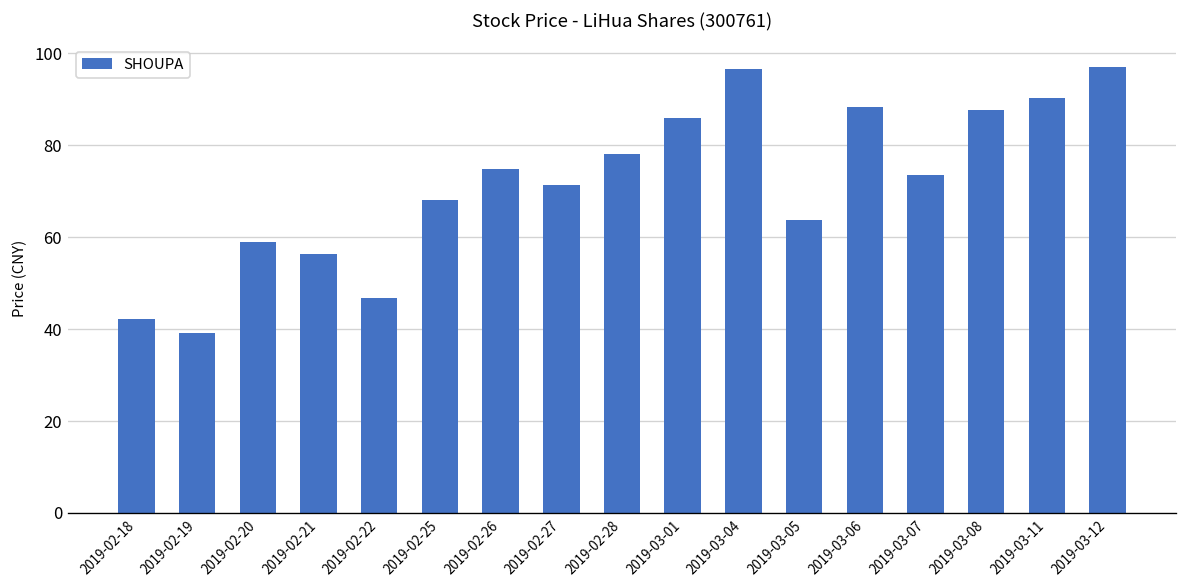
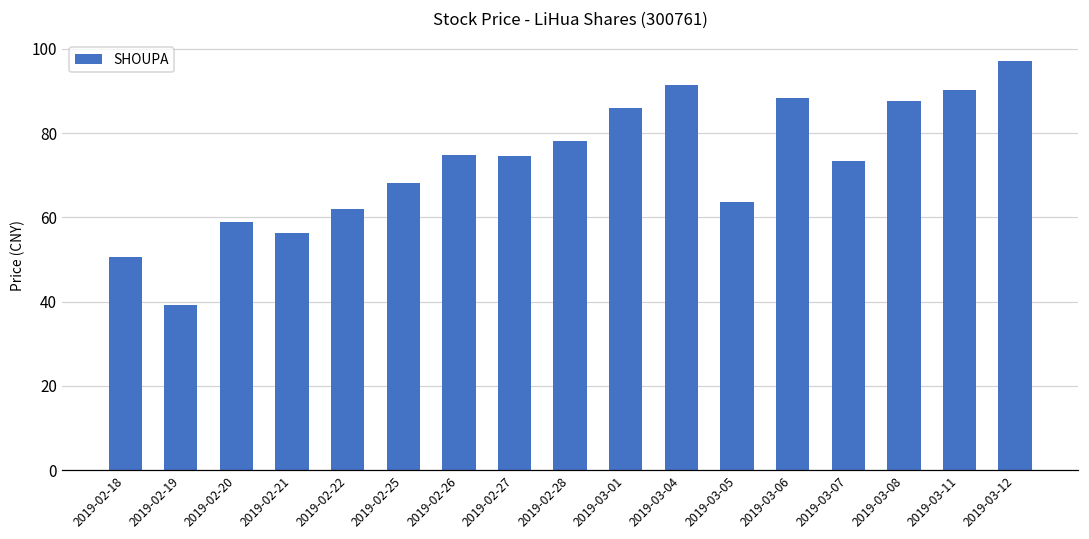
2019-02-18: 42 -> 50
2019-02-22: 47 -> 62
2019-02-27: 71 -> 75
2019-03-04: 97 -> 91
